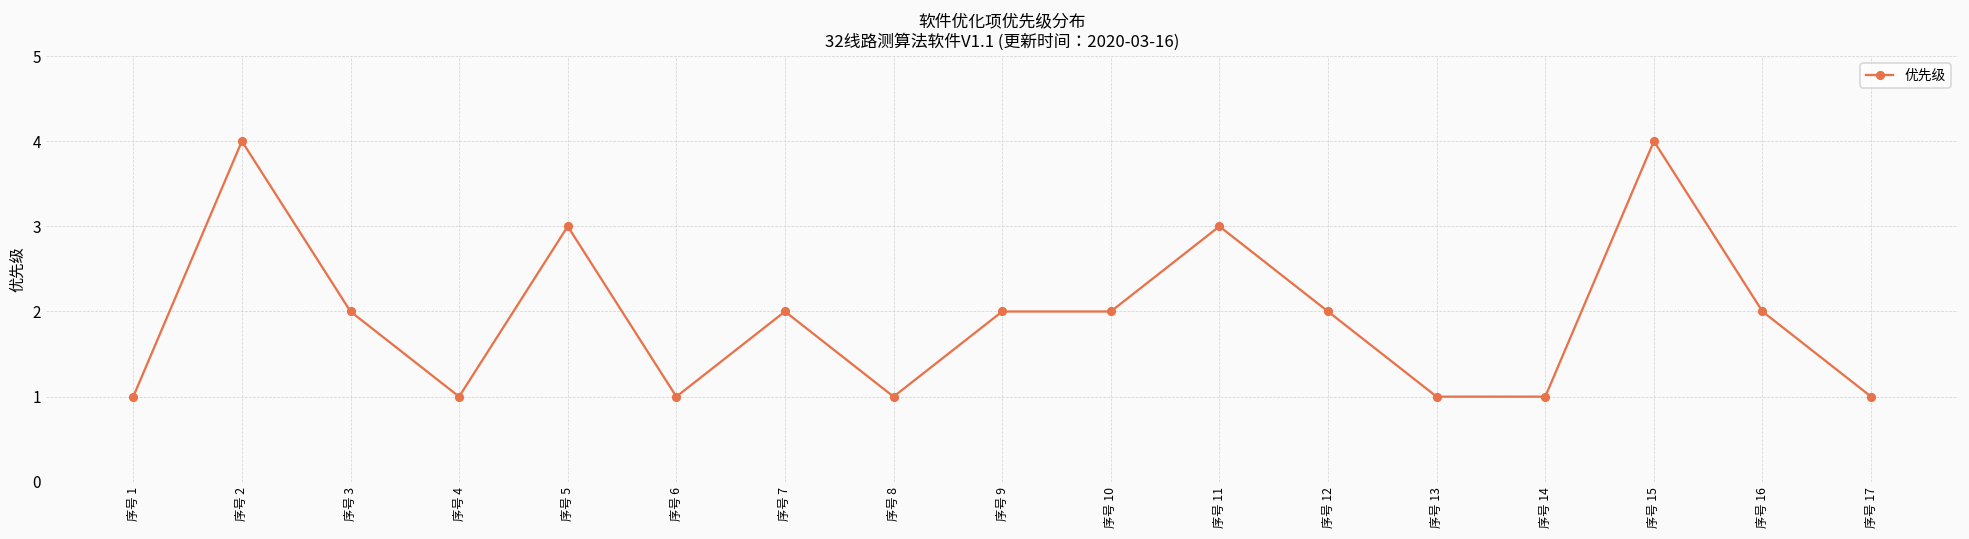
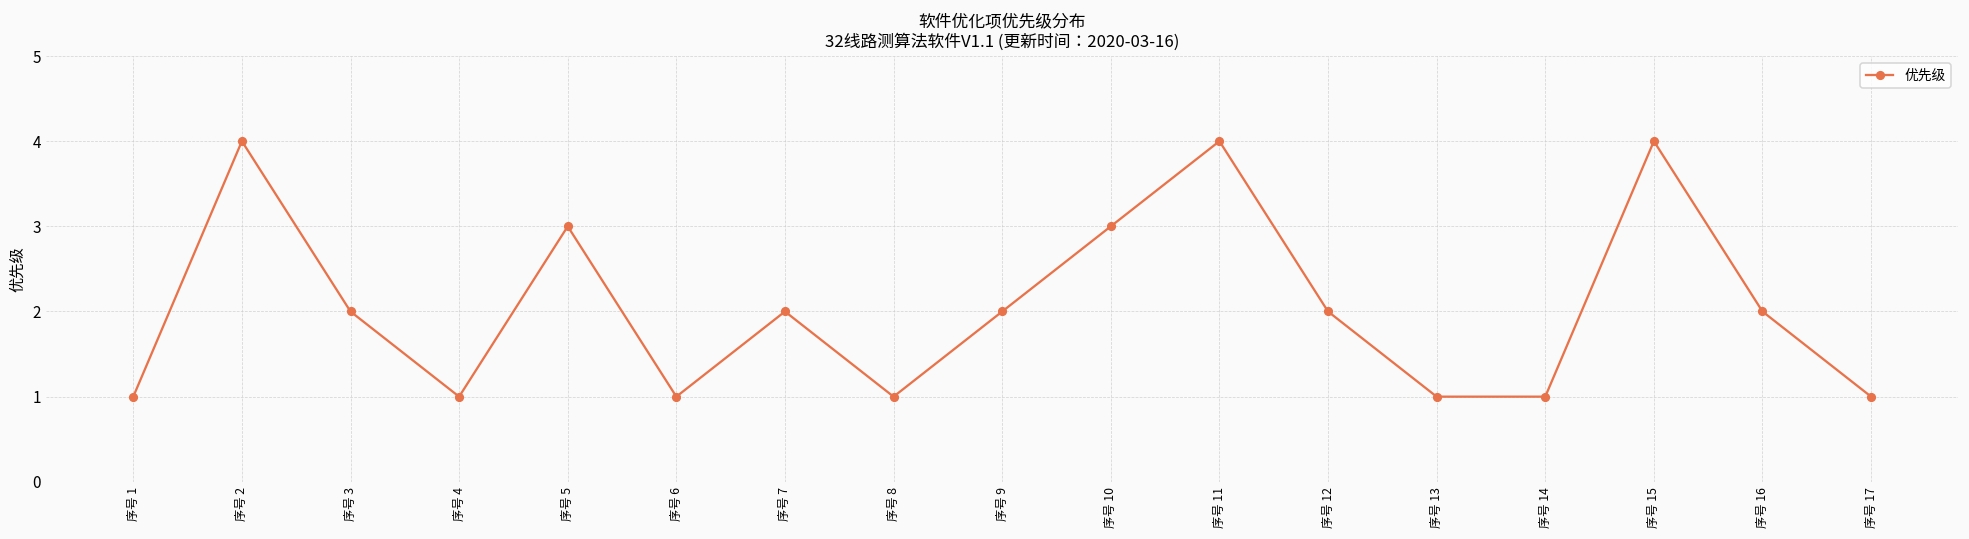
序号 10: 2 -> 3
序号 11: 3 -> 4
